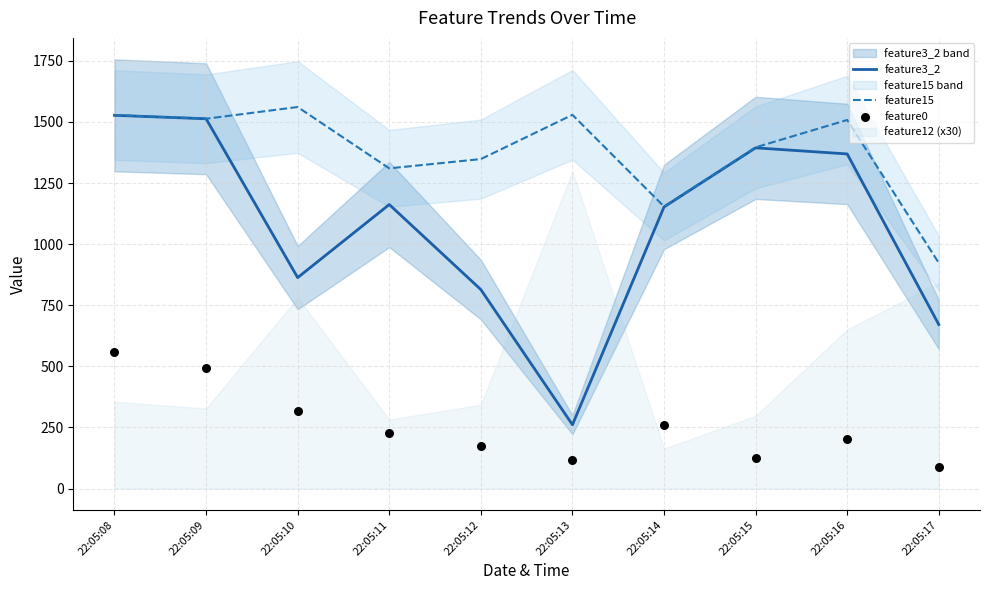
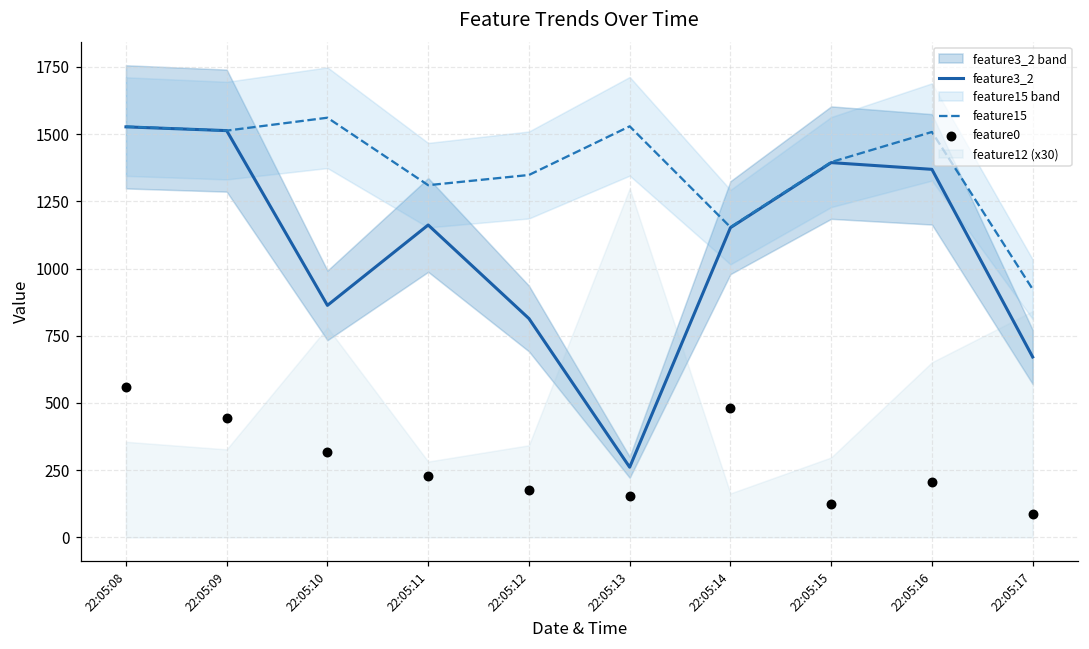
feature0, 22:05:09: 500 -> 440
feature0, 22:05:13: 120 -> 150
feature0, 22:05:14: 260 -> 480
